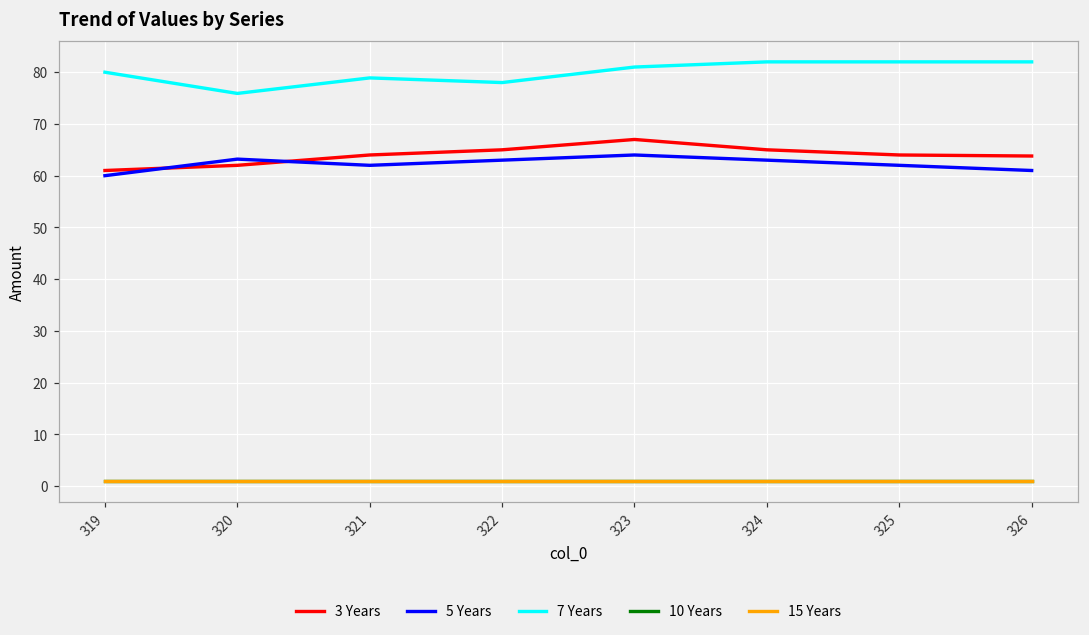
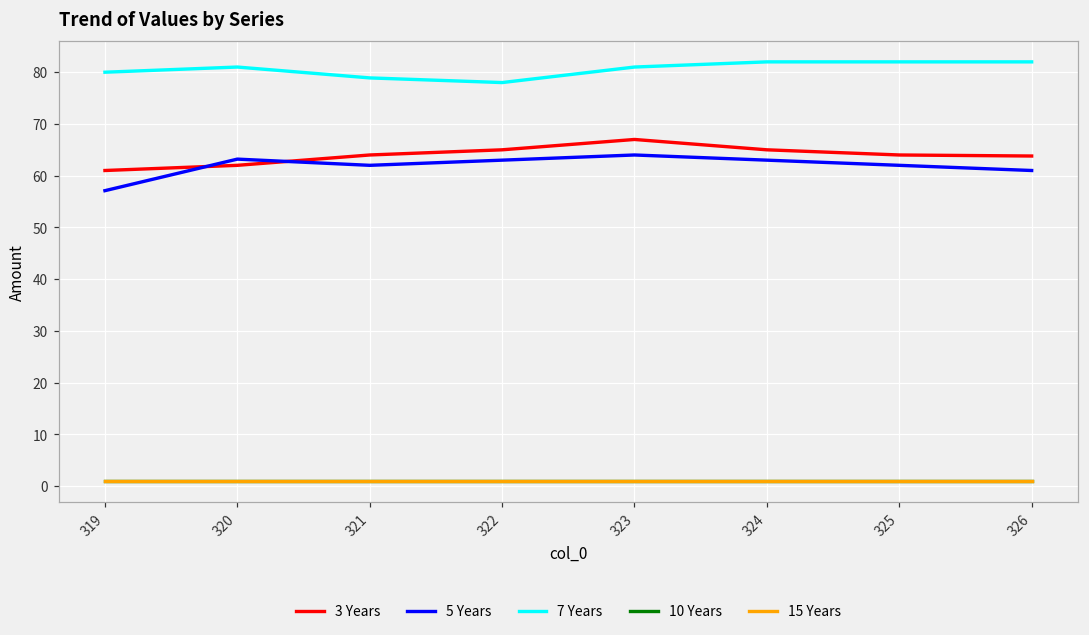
5 Years, 319: 60 -> 57
7 Years, 320: 76 -> 81
